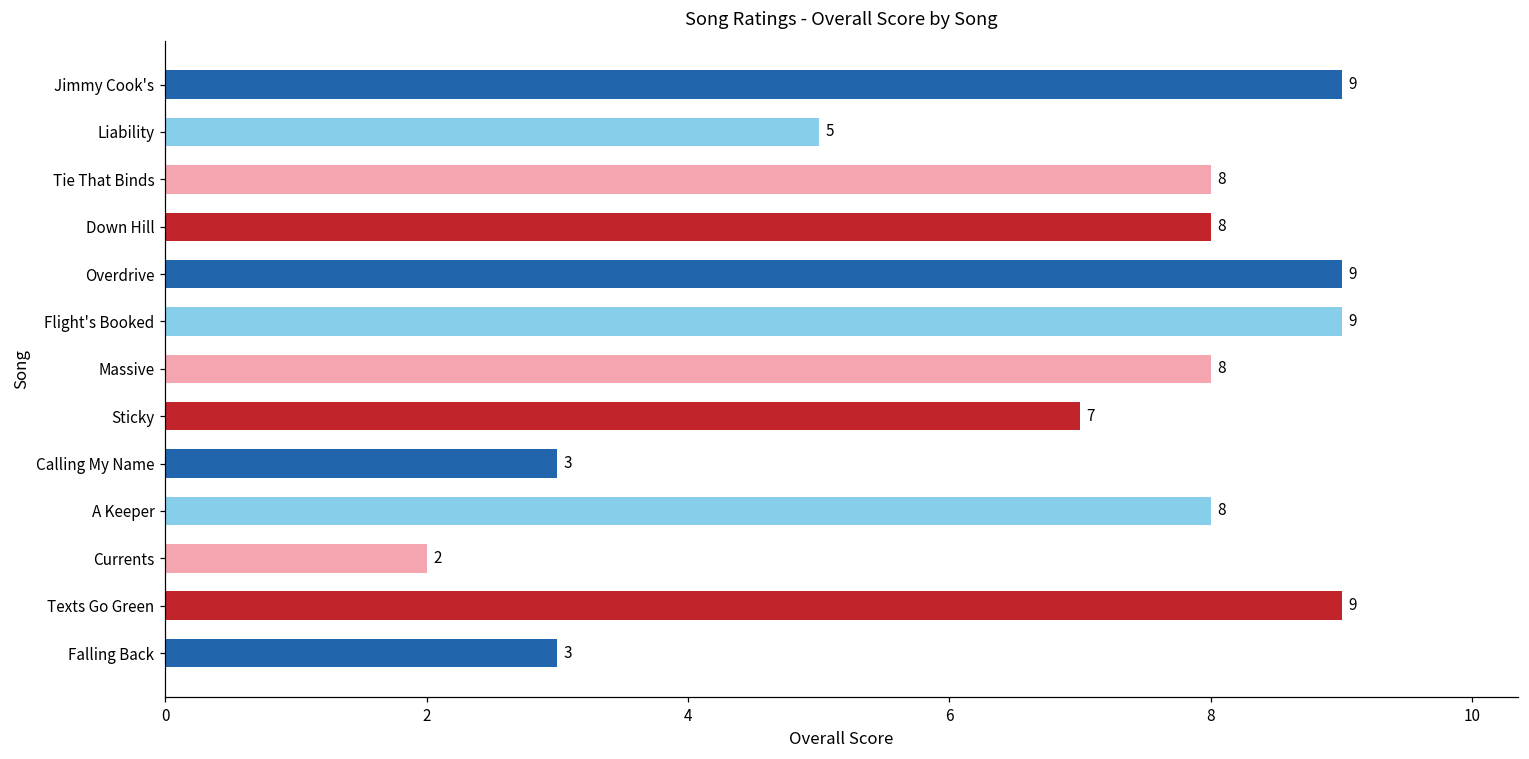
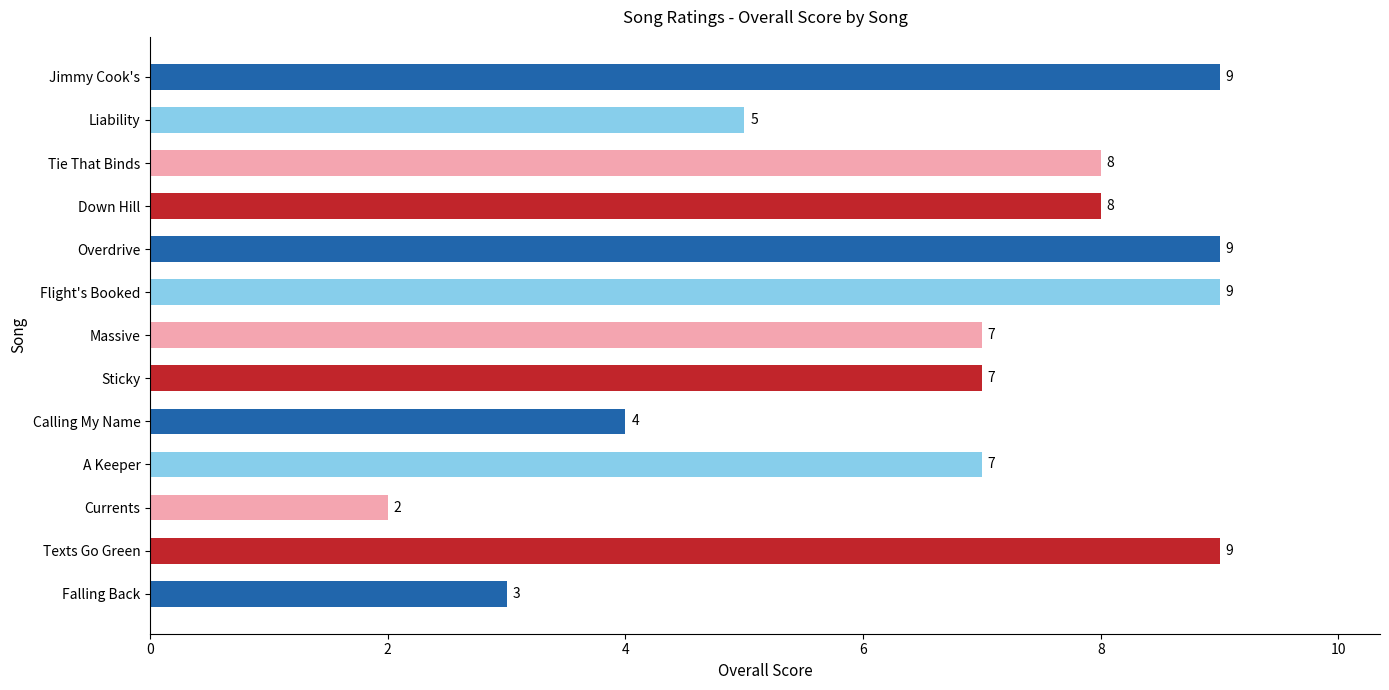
Massive: 8 -> 7
Calling My Name: 3 -> 4
A Keeper: 8 -> 7
